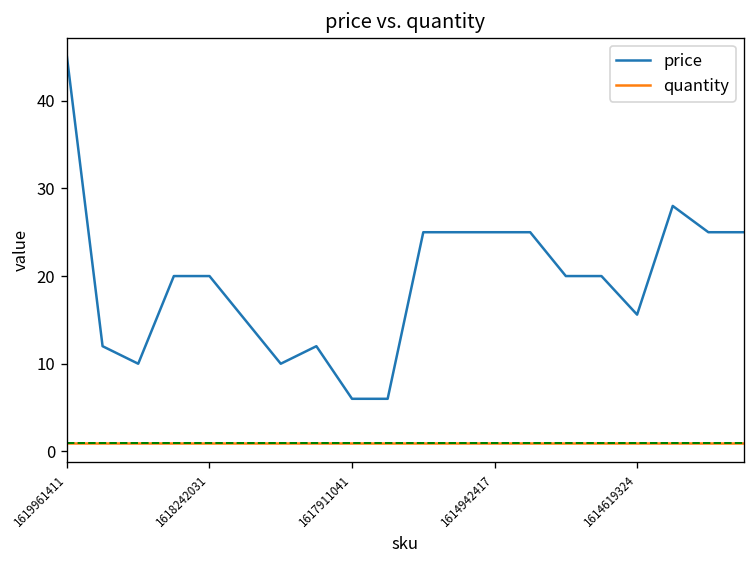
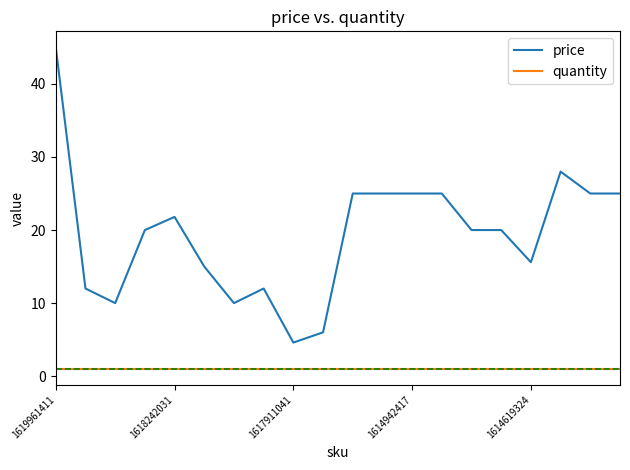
price, 1618242031: 20 -> 22
price, 1617911041: 6 -> 5
